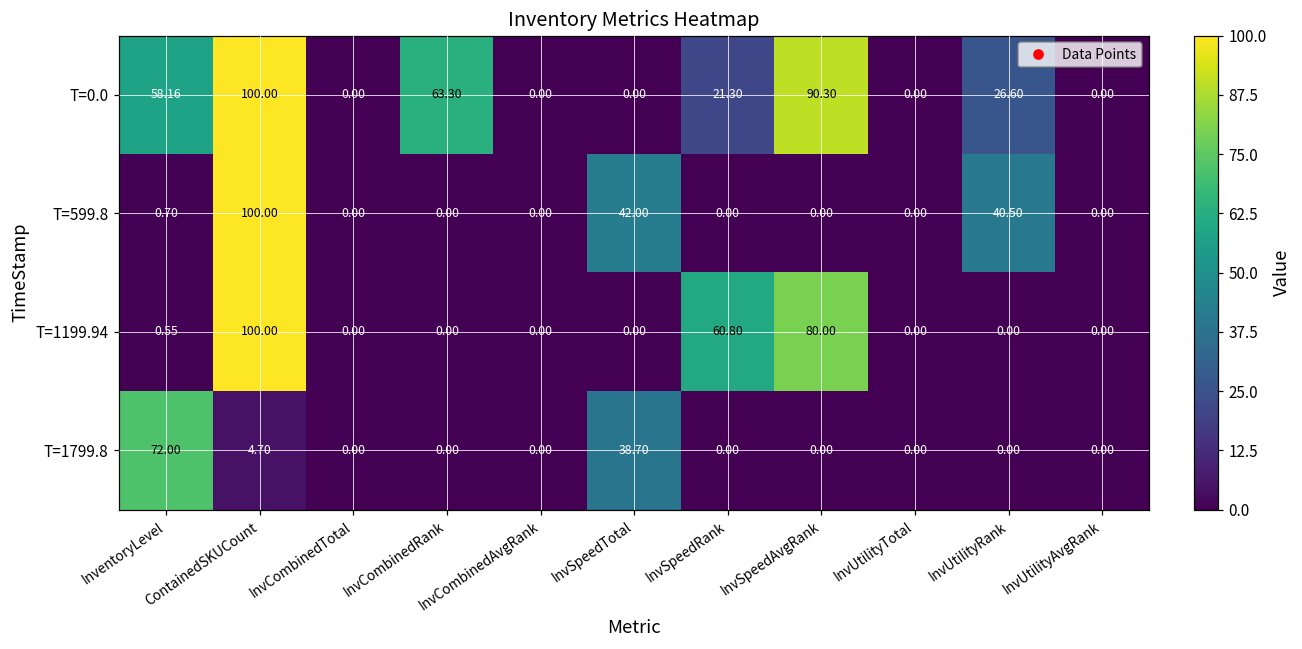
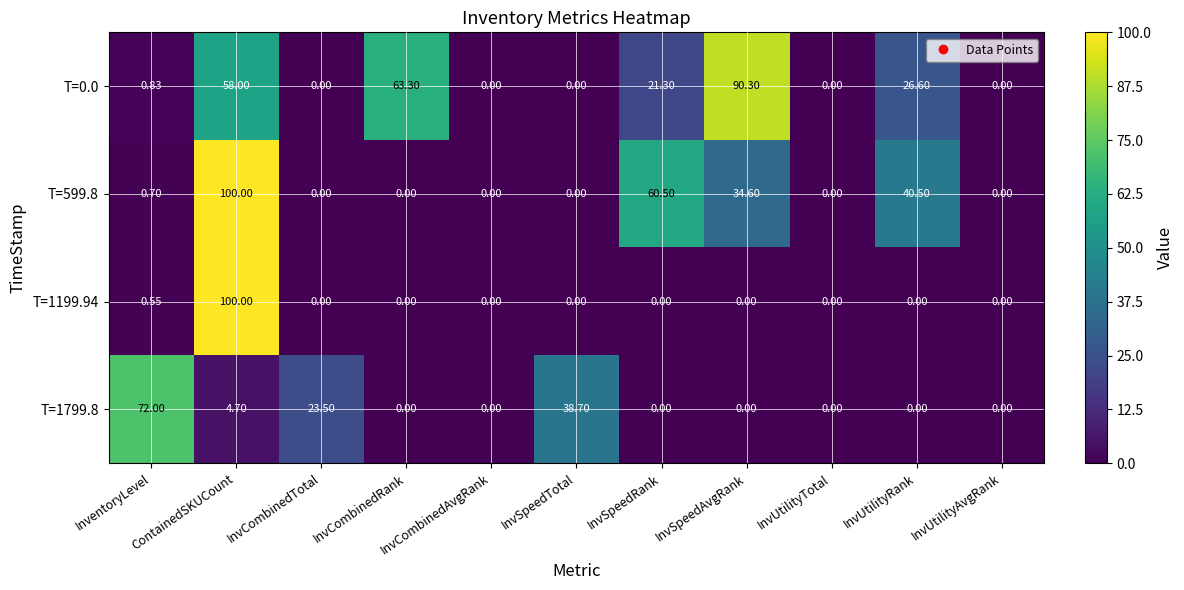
T=0.0, InventoryLevel: 58.16 -> 0.83
T=0.0, ContainedSKUCount: 100.00 -> 58.00
T=599.8, InvSpeedTotal: 42.00 -> 0.00
T=599.8, InvSpeedRank: 0.00 -> 60.50
T=599.8, InvSpeedAvgRank: 0.00 -> 34.60
T=1199.94, InvSpeedRank: 60.80 -> 0.00
T=1199.94, InvSpeedAvgRank: 80.00 -> 0.00
T=1799.8, InvCombinedTotal: 0.00 -> 23.50
